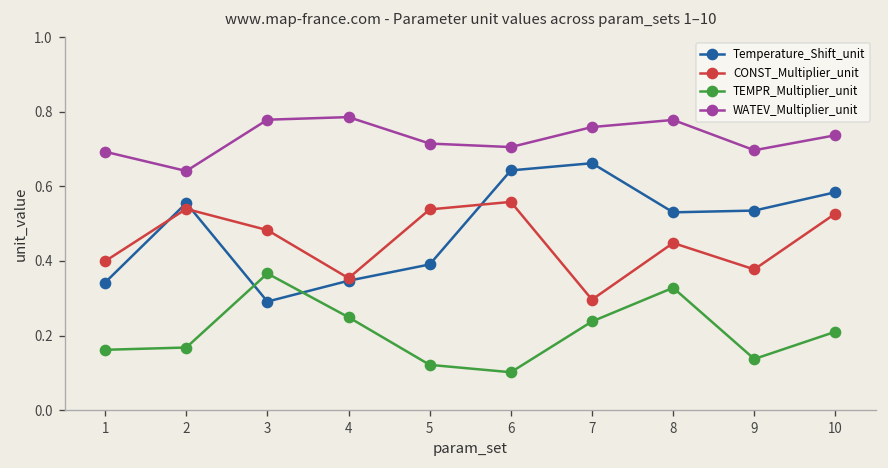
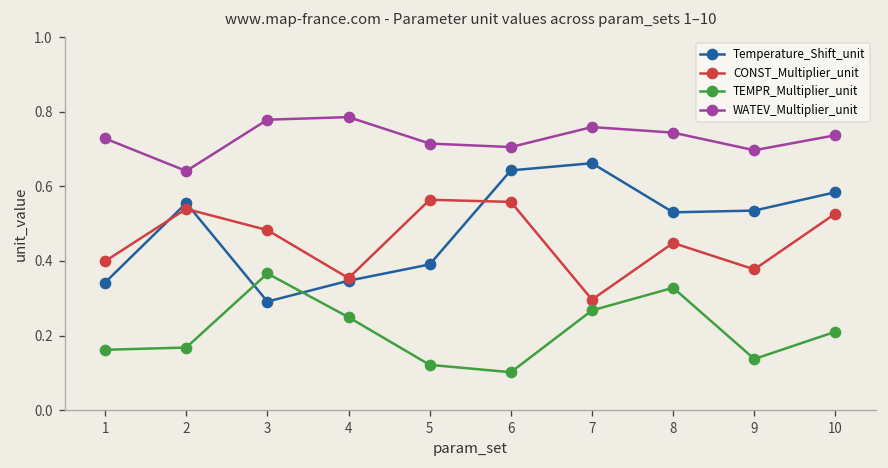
WATEV_Multiplier_unit, 1: 0.69 -> 0.73
CONST_Multiplier_unit, 5: 0.54 -> 0.56
TEMPR_Multiplier_unit, 7: 0.24 -> 0.27
WATEV_Multiplier_unit, 8: 0.78 -> 0.74
